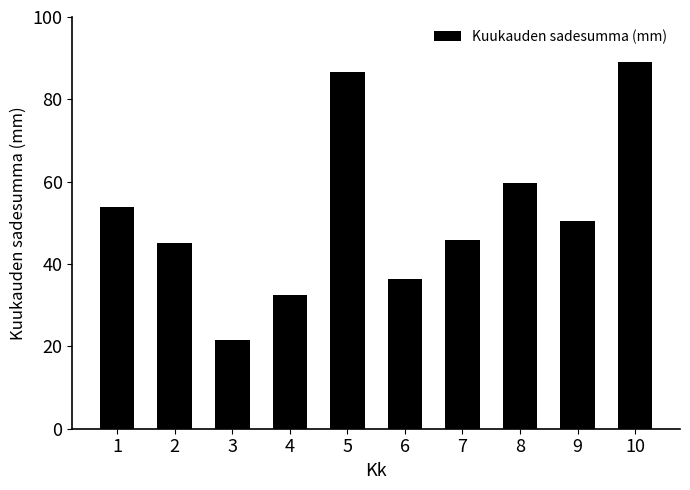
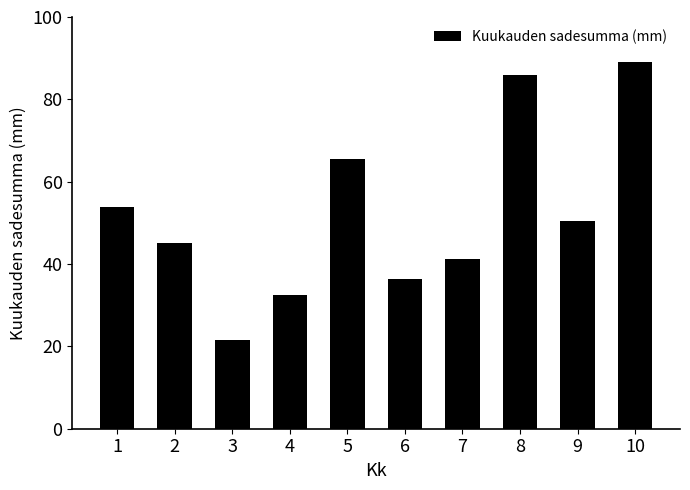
5: 87 -> 66
7: 46 -> 41
8: 60 -> 86
